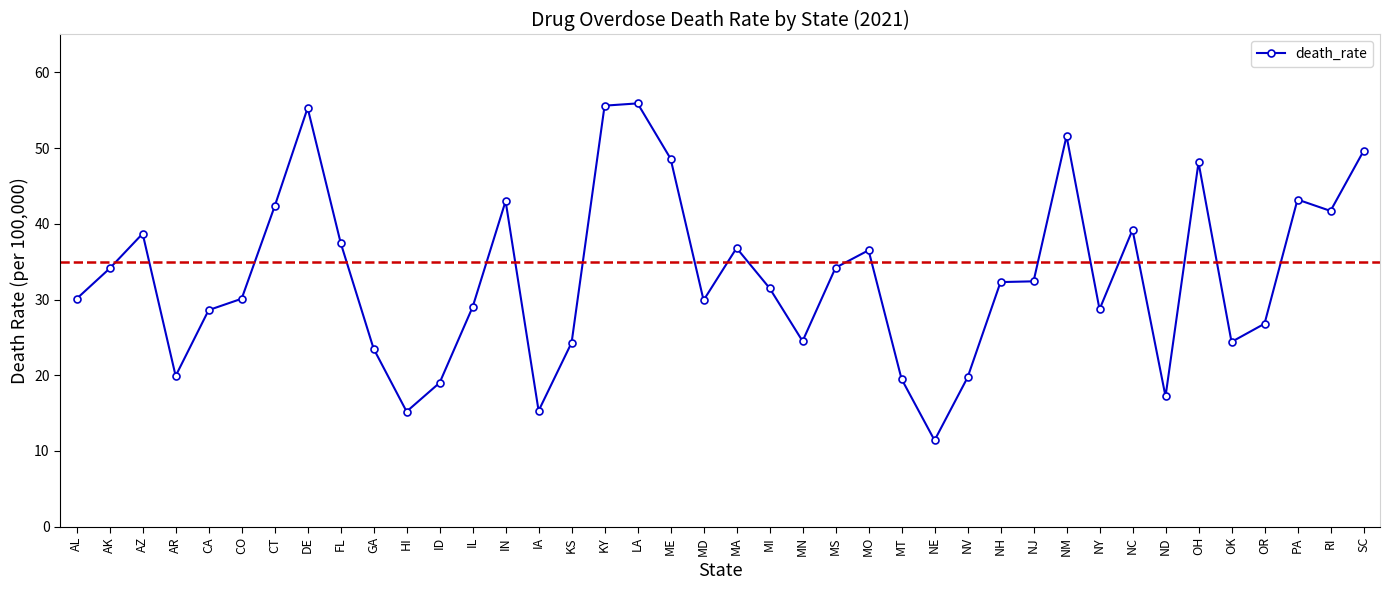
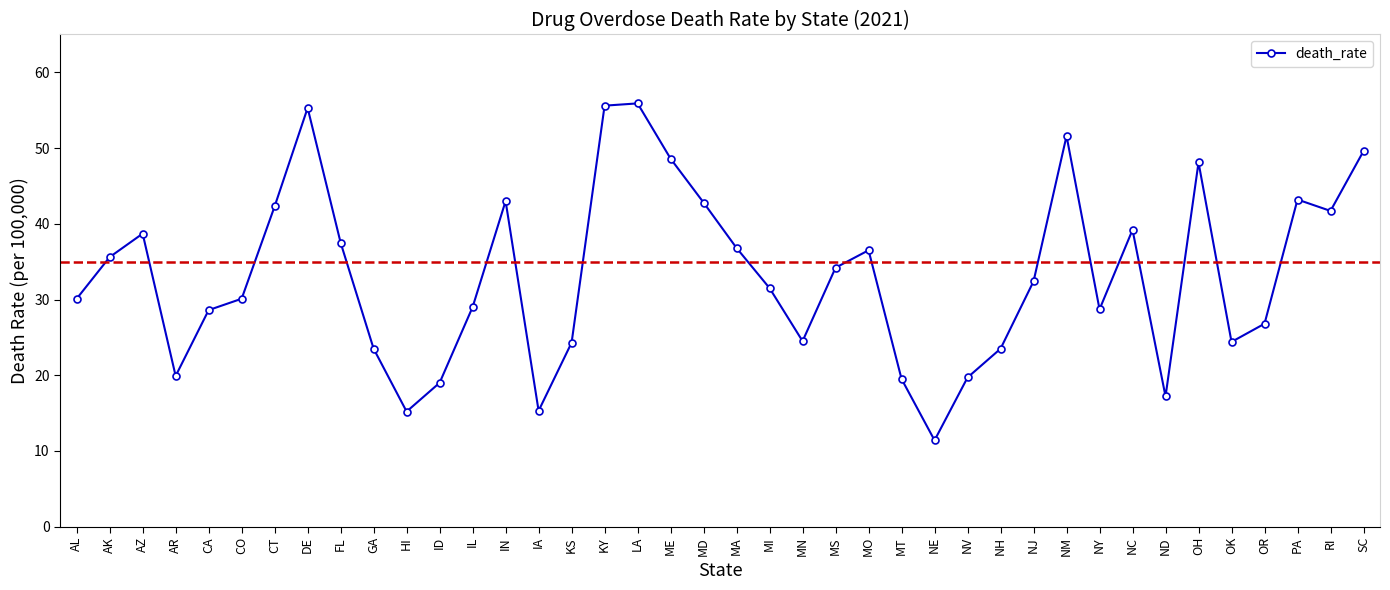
AK: 34 -> 36
MD: 30 -> 43
NH: 32 -> 24
